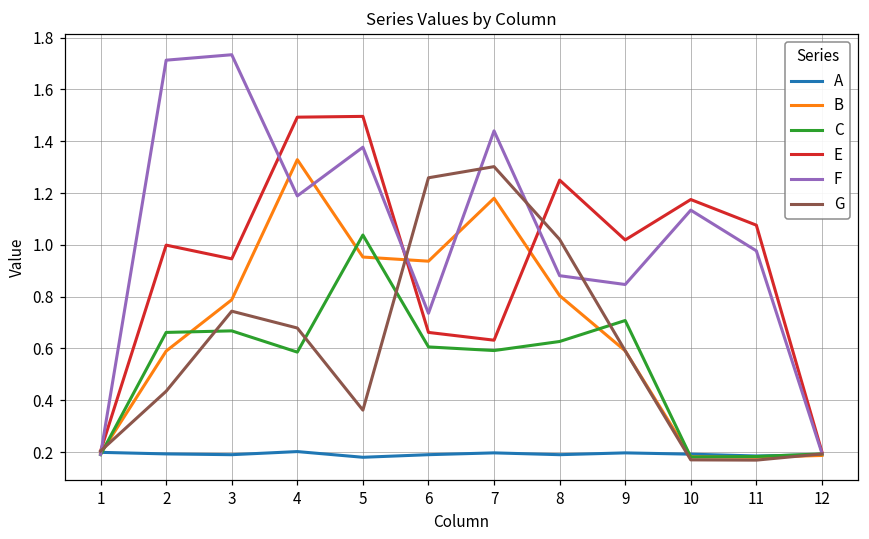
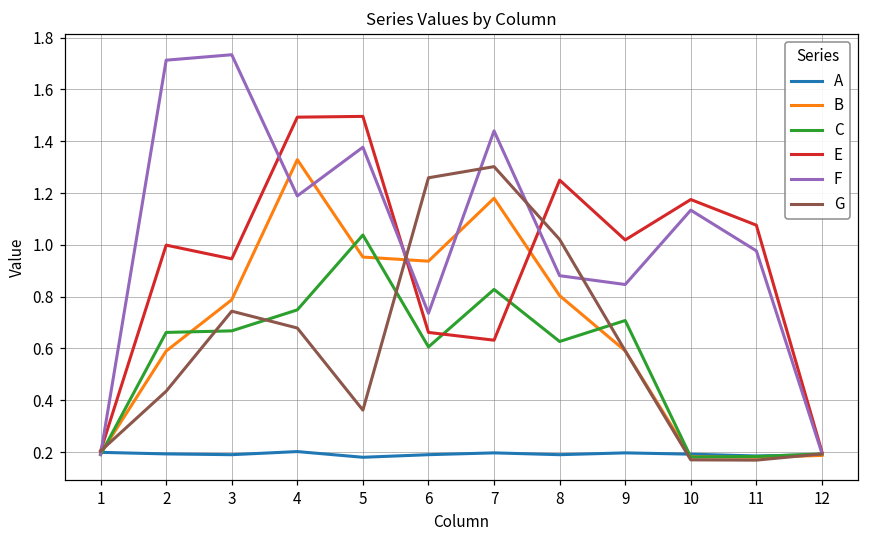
C, 4: 0.59 -> 0.75
C, 7: 0.59 -> 0.83
